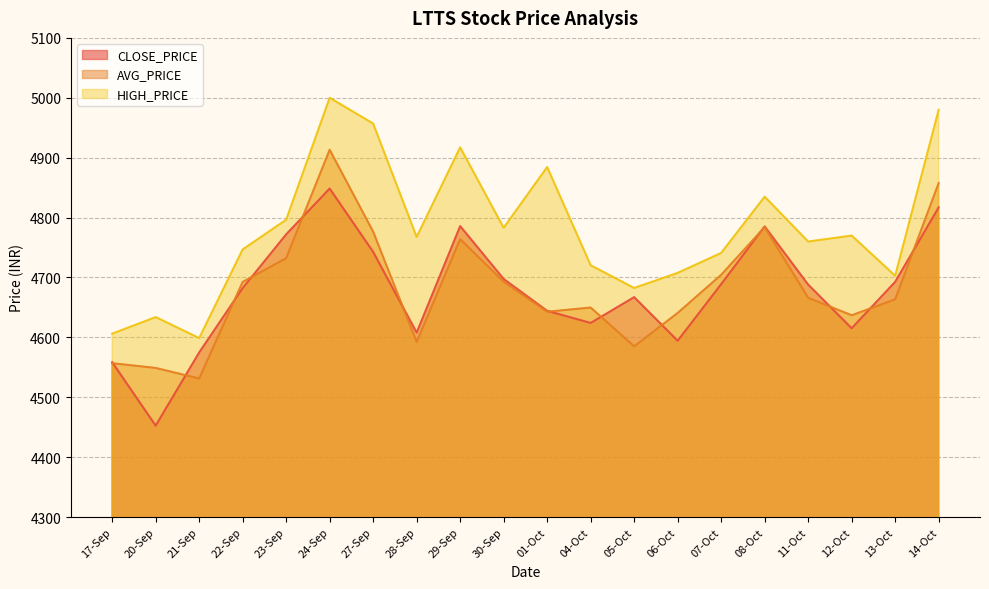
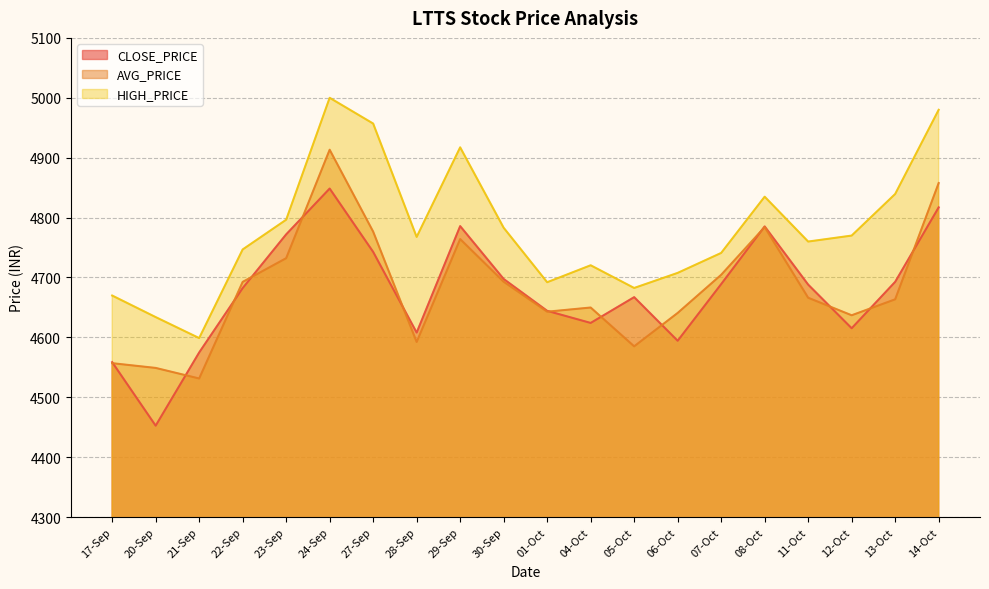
HIGH_PRICE, 17-Sep: 4610 -> 4670
HIGH_PRICE, 01-Oct: 4880 -> 4690
HIGH_PRICE, 13-Oct: 4700 -> 4840
